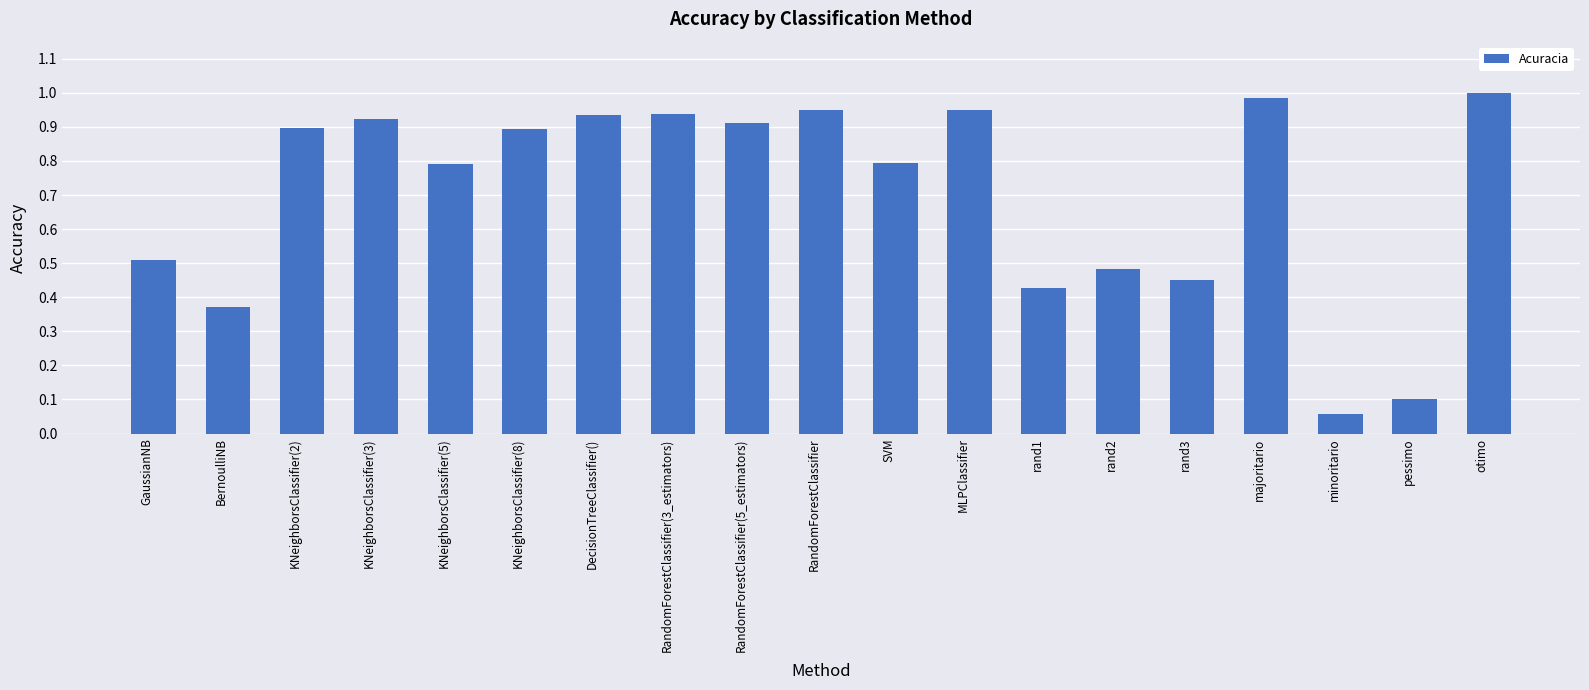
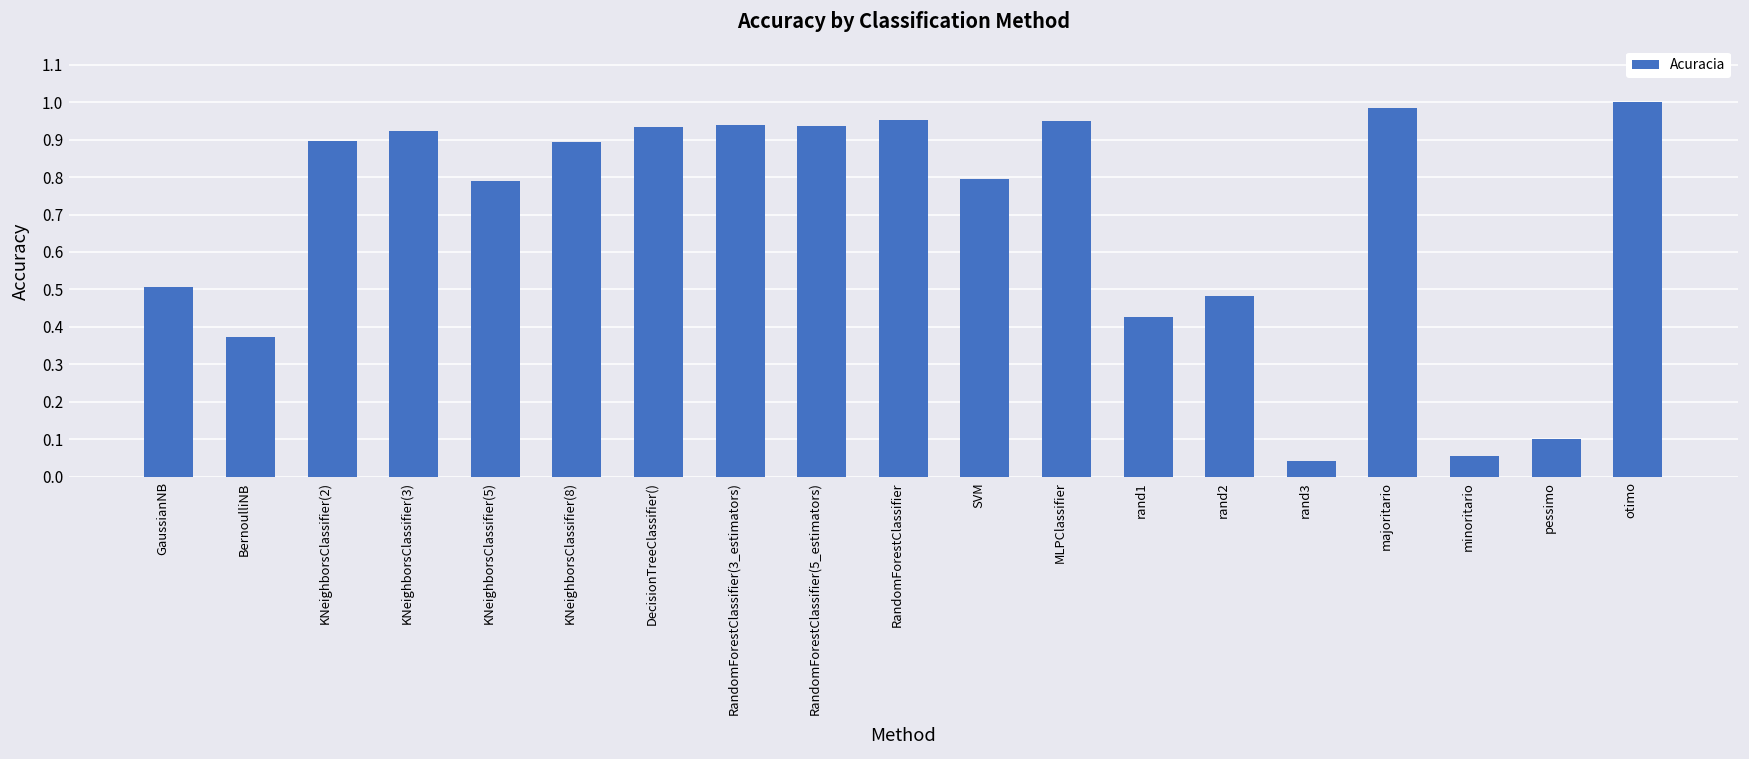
RandomForestClassifier(5_estimators): 0.91 -> 0.94
rand3: 0.45 -> 0.04
